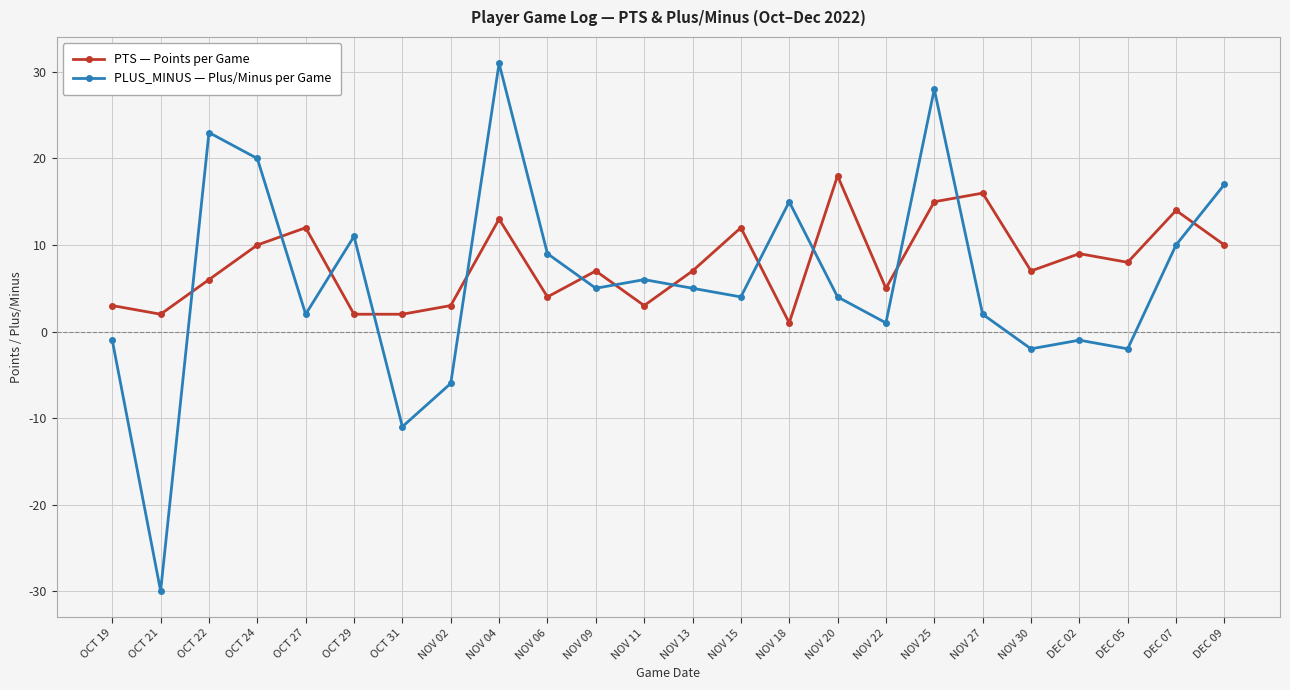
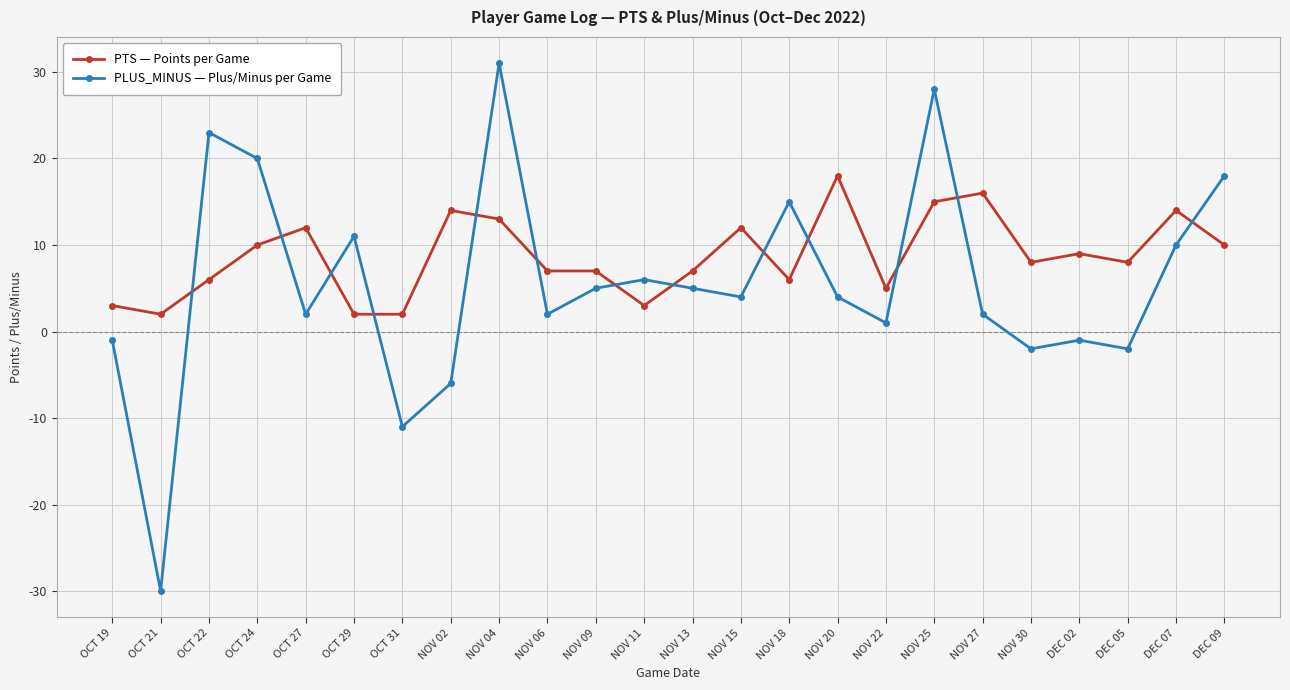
PTS — Points per Game, NOV 02: 3 -> 14
PTS — Points per Game, NOV 06: 4 -> 7
PLUS_MINUS — Plus/Minus per Game, NOV 06: 9 -> 2
PTS — Points per Game, NOV 18: 1 -> 6
PTS — Points per Game, NOV 30: 7 -> 8
PLUS_MINUS — Plus/Minus per Game, DEC 09: 17 -> 18
